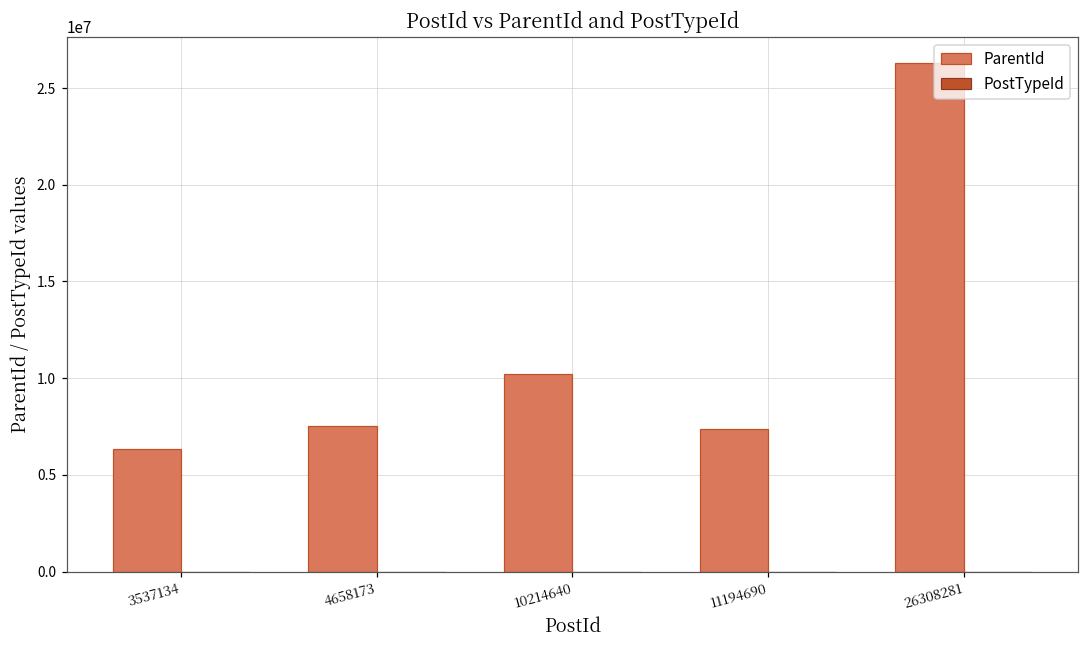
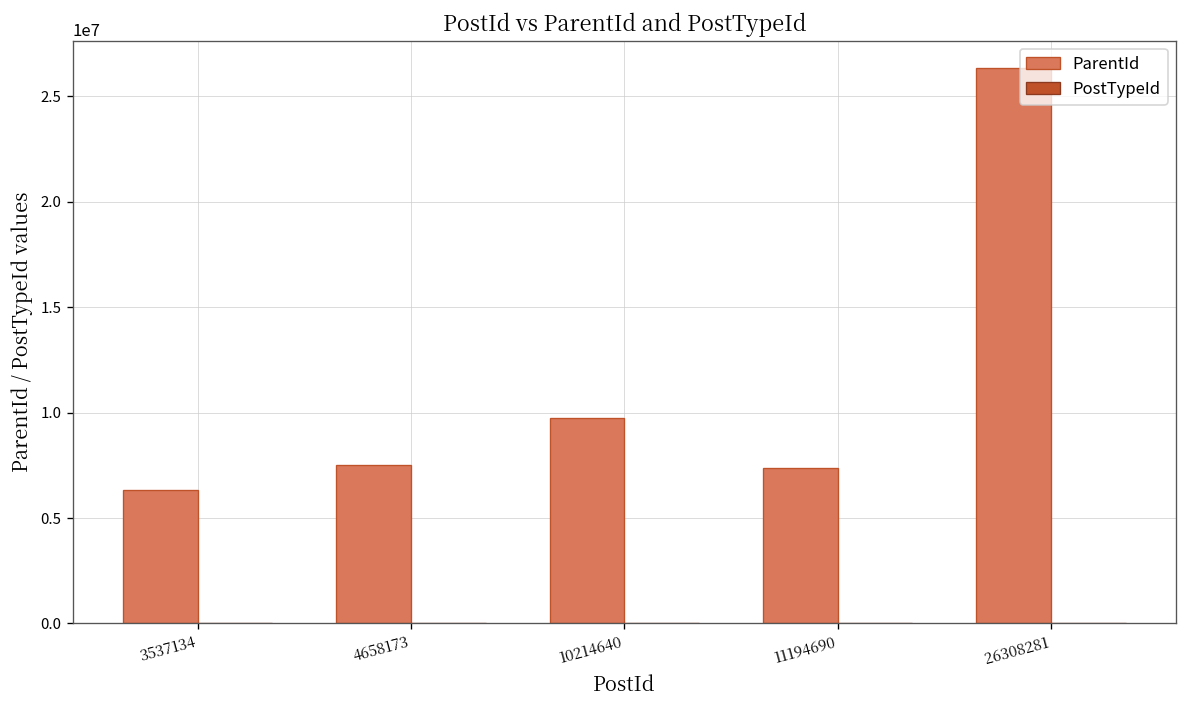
ParentId, 10214640: 10200000 -> 9700000
